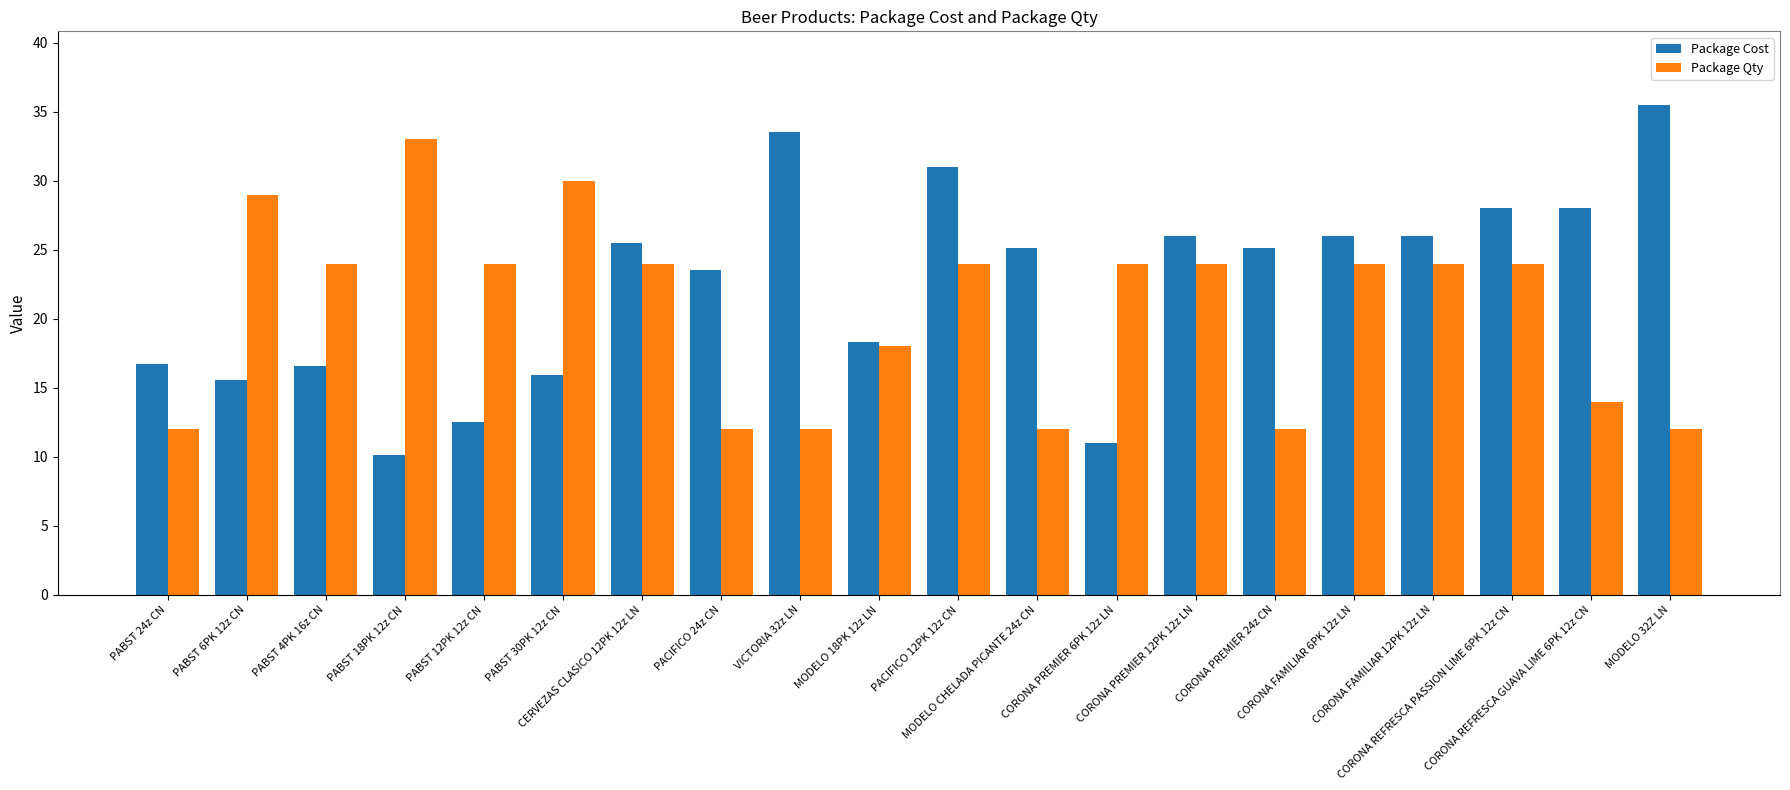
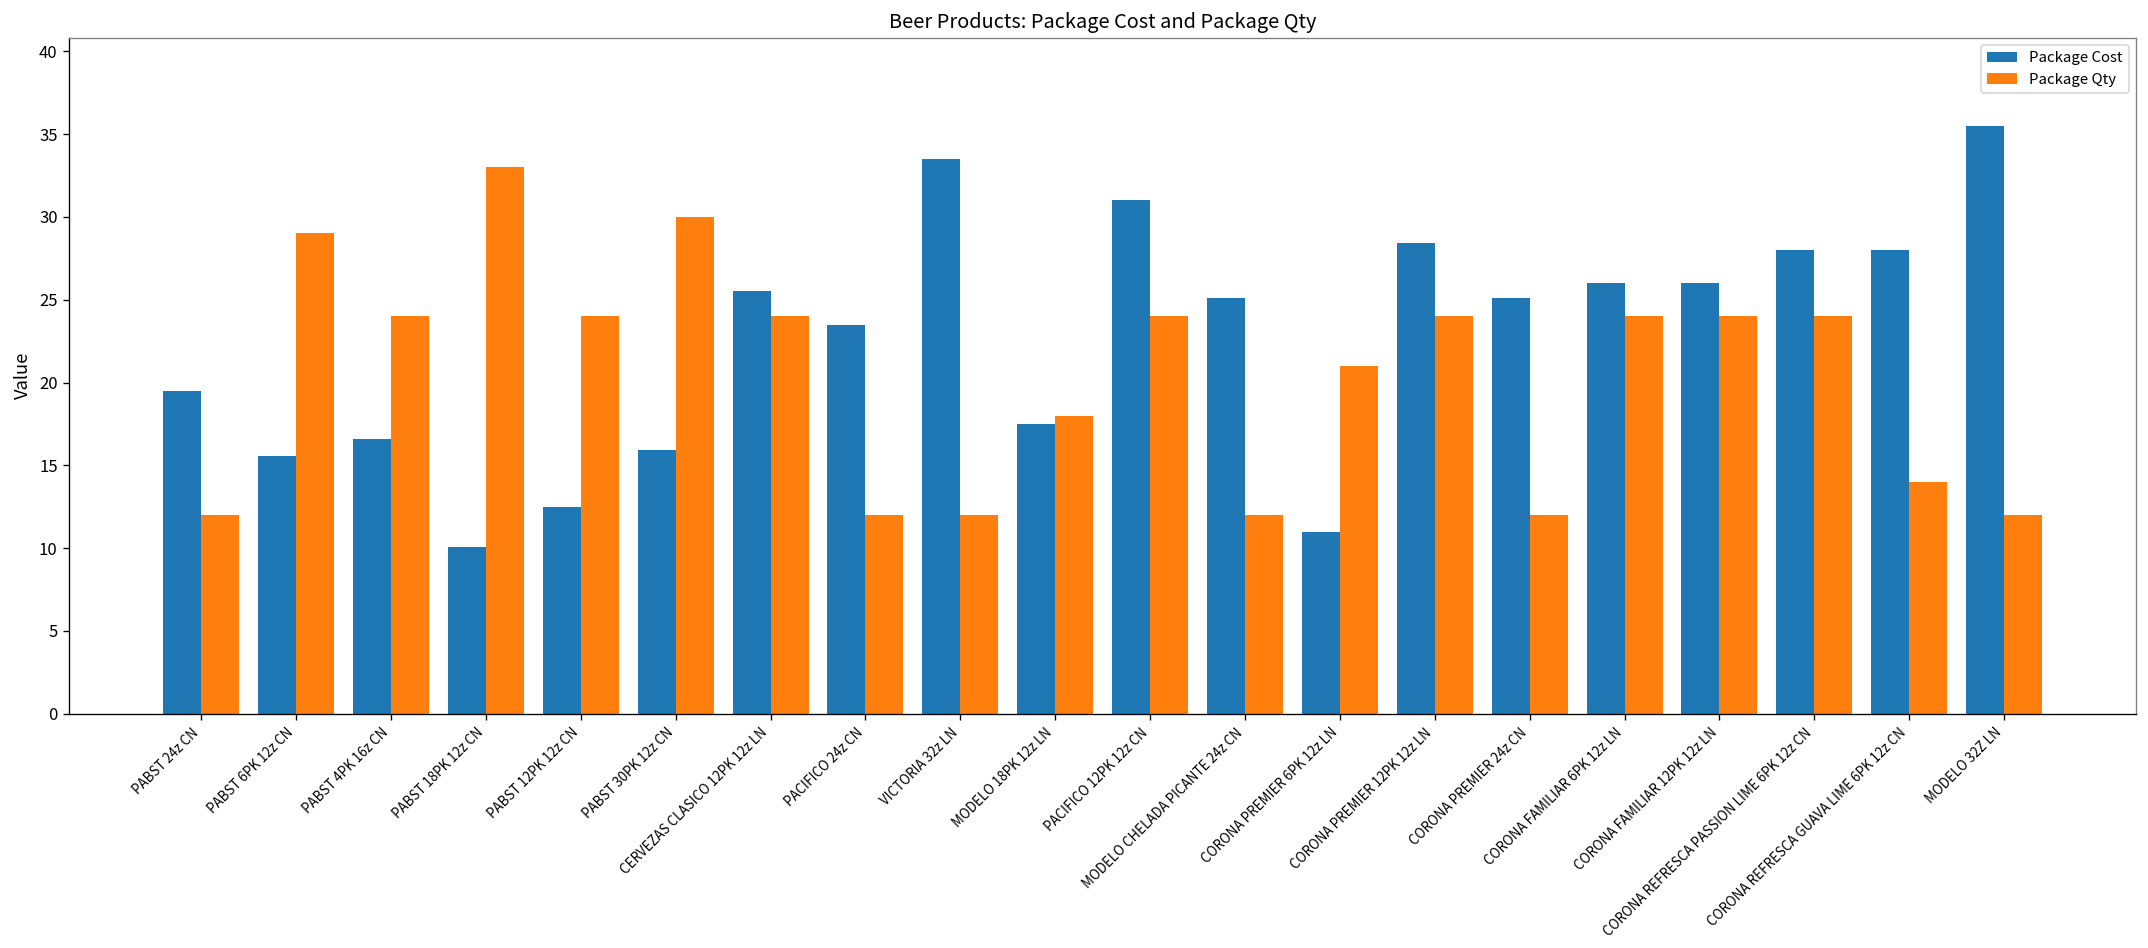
Package Cost, PABST 24z CN: 16.7 -> 19.5
Package Cost, MODELO 18PK 12z LN: 18.3 -> 17.5
Package Qty, CORONA PREMIER 6PK 12z LN: 24 -> 21
Package Cost, CORONA PREMIER 12PK 12z LN: 26.0 -> 28.4
